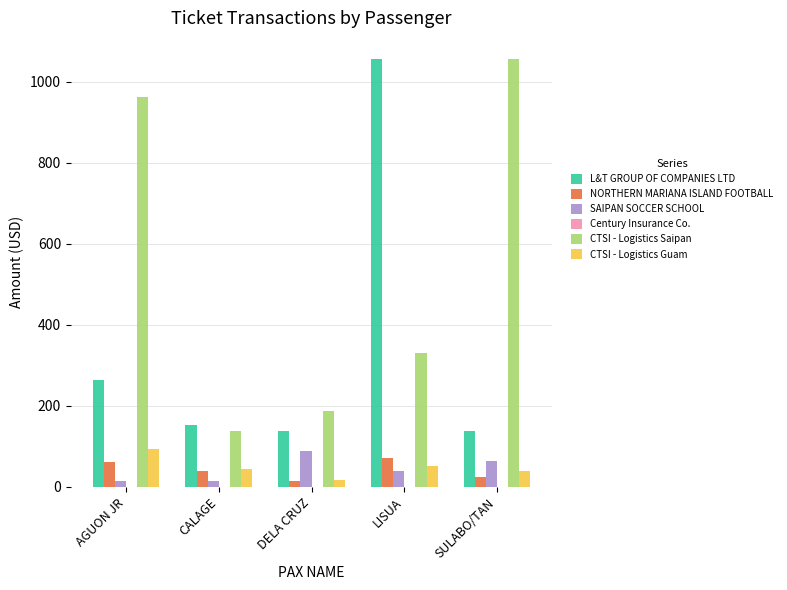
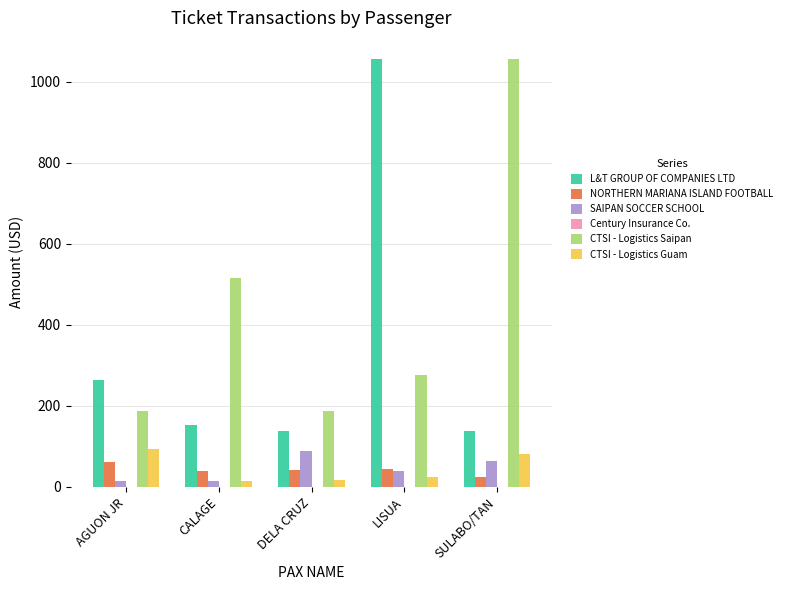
CTSI - Logistics Saipan, AGUON JR: 960 -> 190
CTSI - Logistics Saipan, CALAGE: 140 -> 520
CTSI - Logistics Guam, CALAGE: 40 -> 20
NORTHERN MARIANA ISLAND FOOTBALL, DELA CRUZ: 10 -> 40
NORTHERN MARIANA ISLAND FOOTBALL, LISUA: 70 -> 40
CTSI - Logistics Saipan, LISUA: 330 -> 280
CTSI - Logistics Guam, LISUA: 50 -> 30
CTSI - Logistics Guam, SULABO/TAN: 40 -> 80
